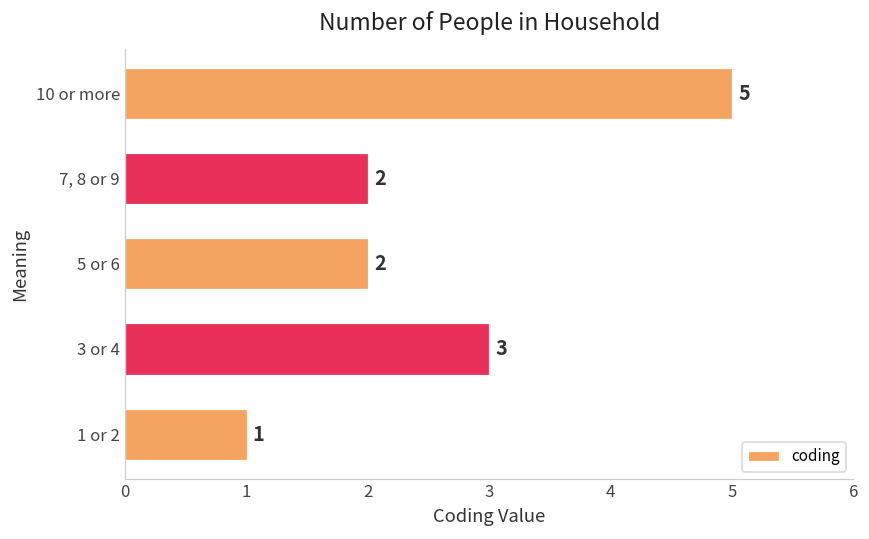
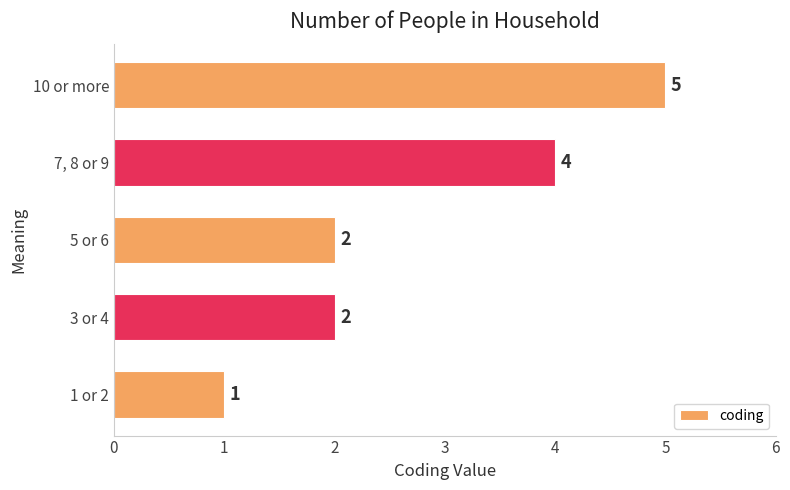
7, 8 or 9: 2 -> 4
3 or 4: 3 -> 2
